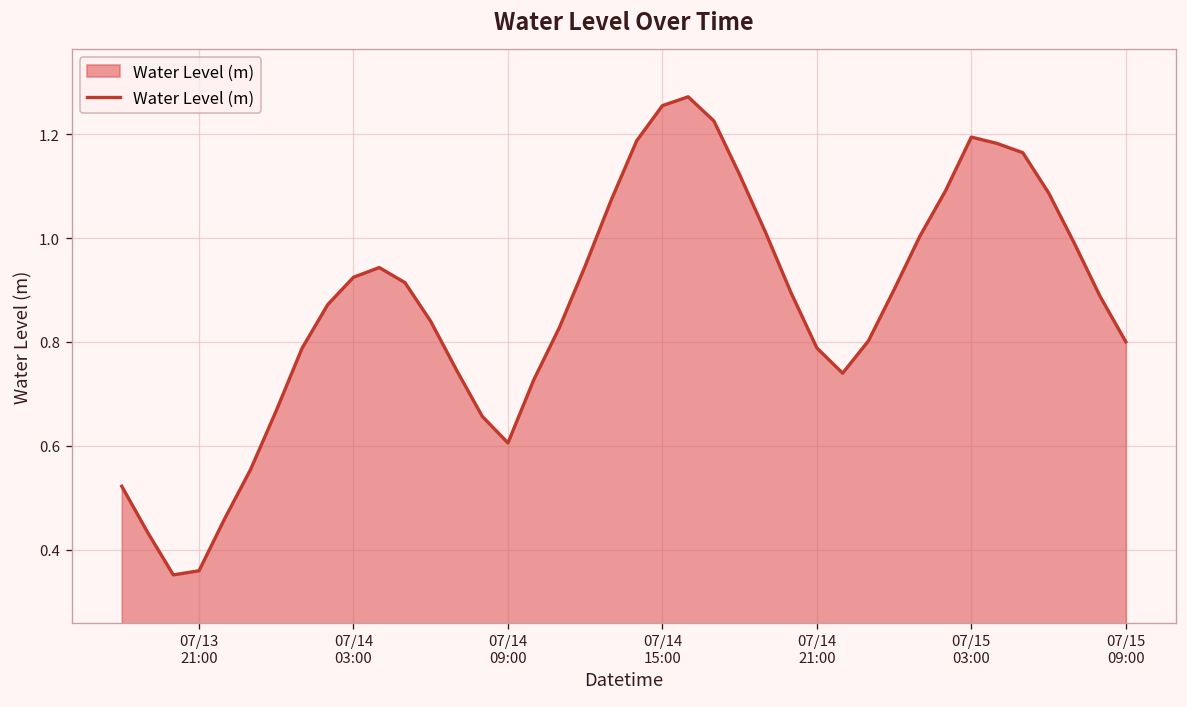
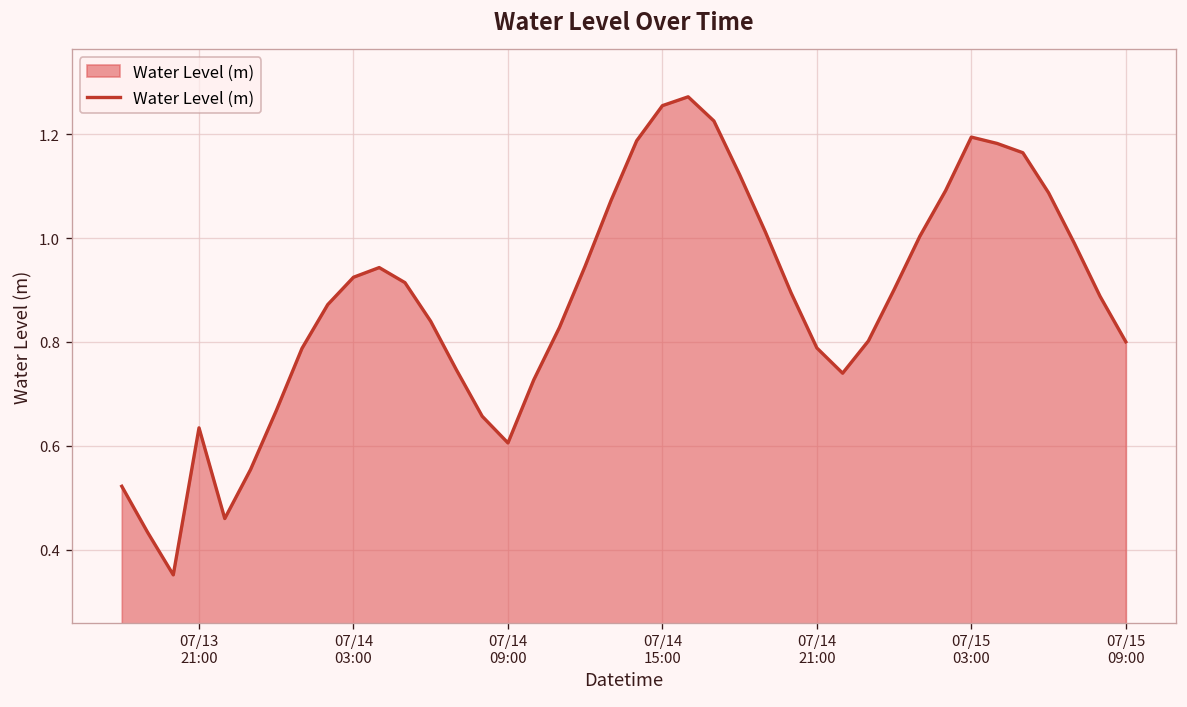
07/13 21:00: 0.36 -> 0.63
